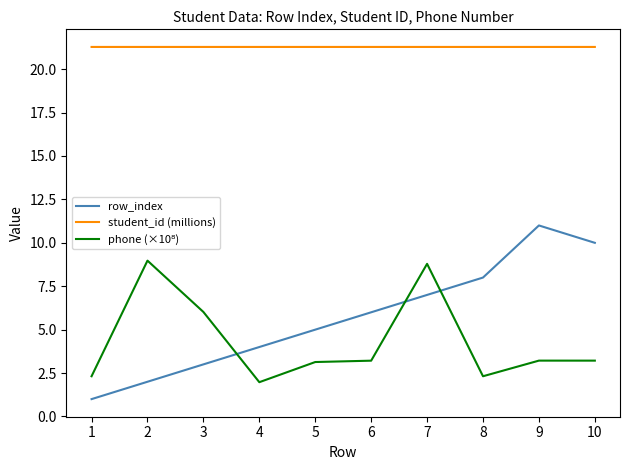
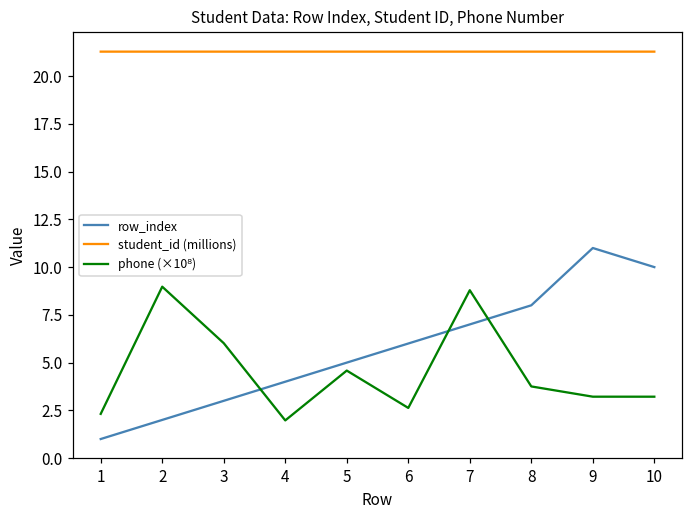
phone (×10⁸), 5: 3.1 -> 4.6
phone (×10⁸), 6: 3.2 -> 2.6
phone (×10⁸), 8: 2.3 -> 3.8
